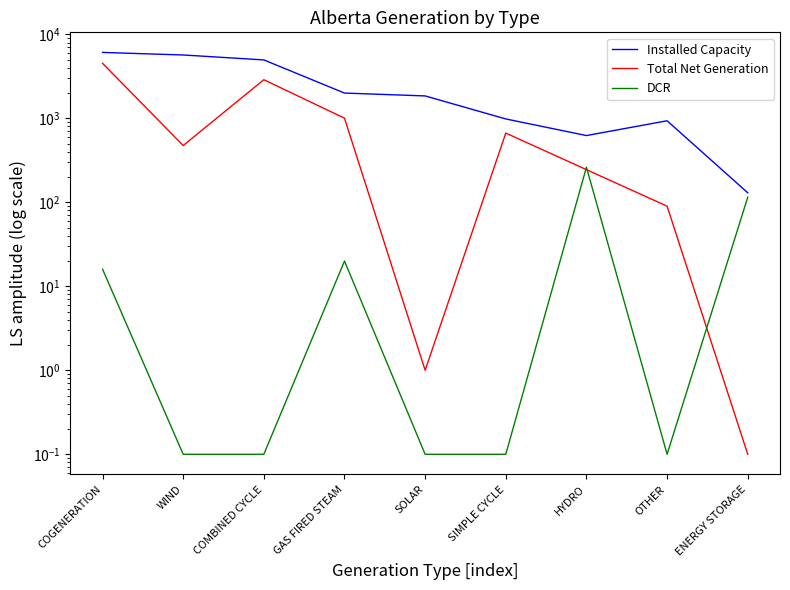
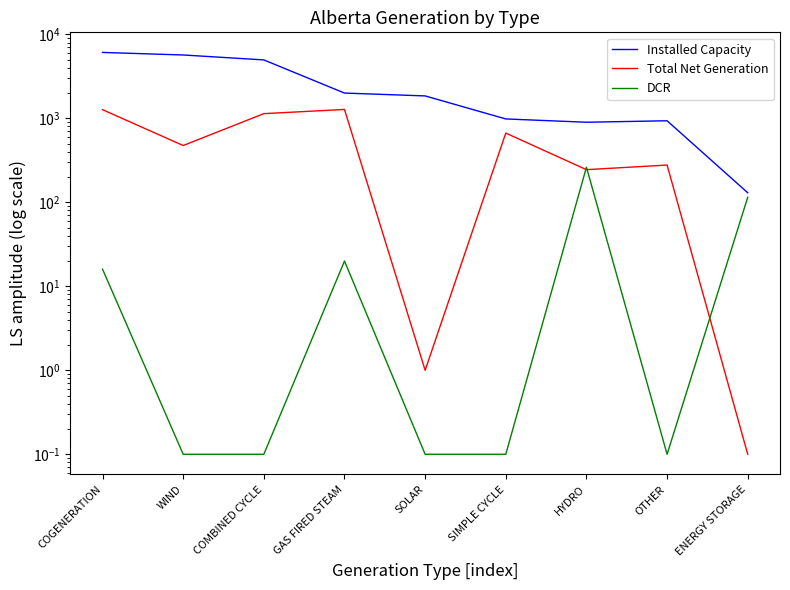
Total Net Generation, COGENERATION: 5000 -> 1300
Total Net Generation, COMBINED CYCLE: 2900 -> 1100
Total Net Generation, GAS FIRED STEAM: 1000 -> 1300
Installed Capacity, HYDRO: 600 -> 900
Total Net Generation, OTHER: 90 -> 280
